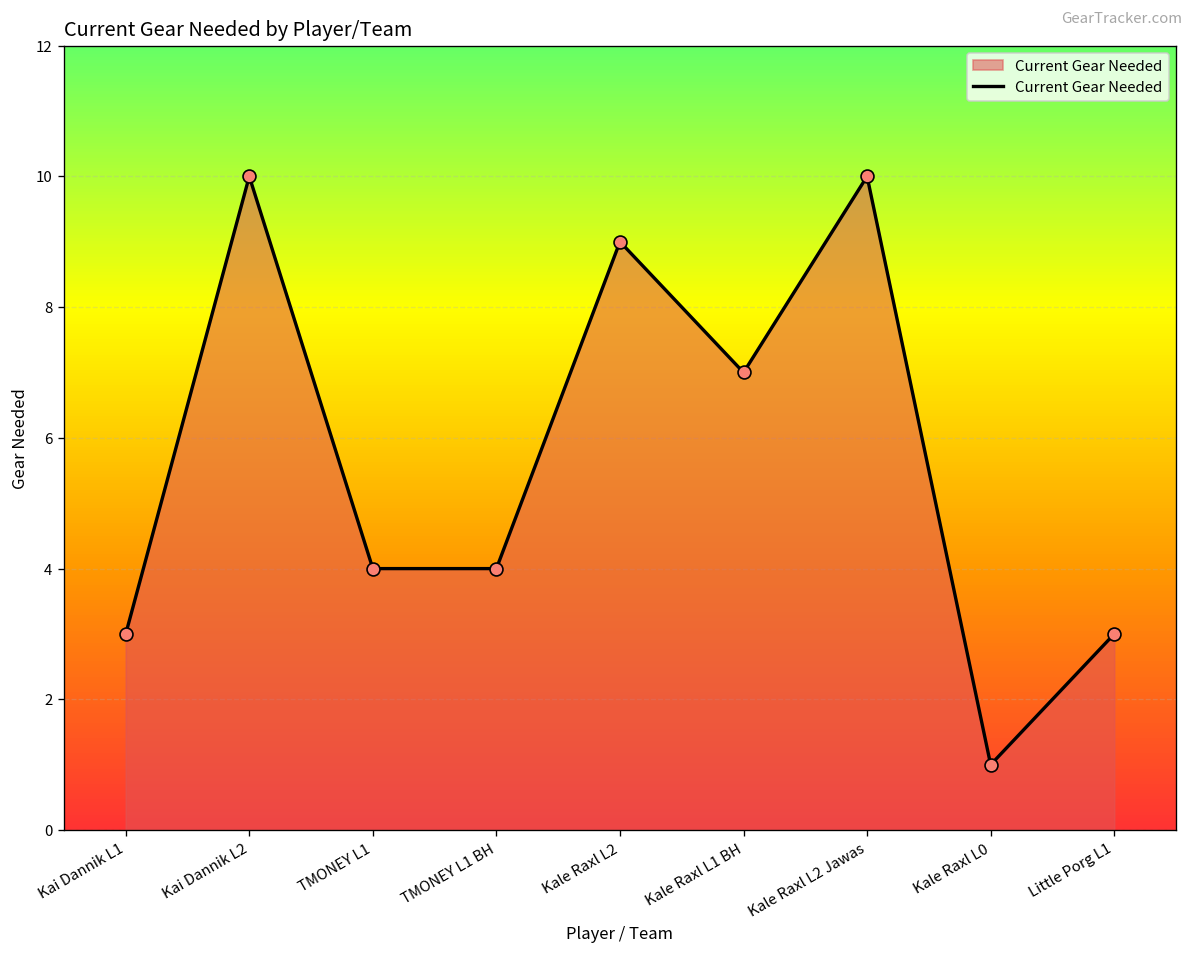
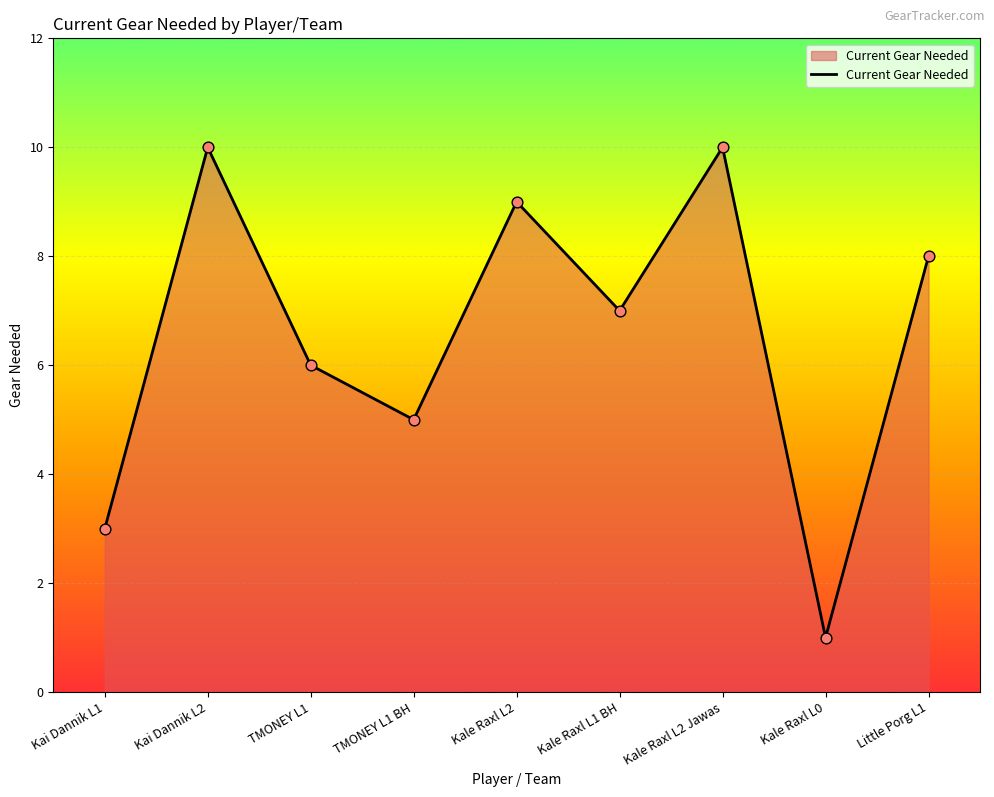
TMONEY L1: 4 -> 6
TMONEY L1 BH: 4 -> 5
Little Porg L1: 3 -> 8
